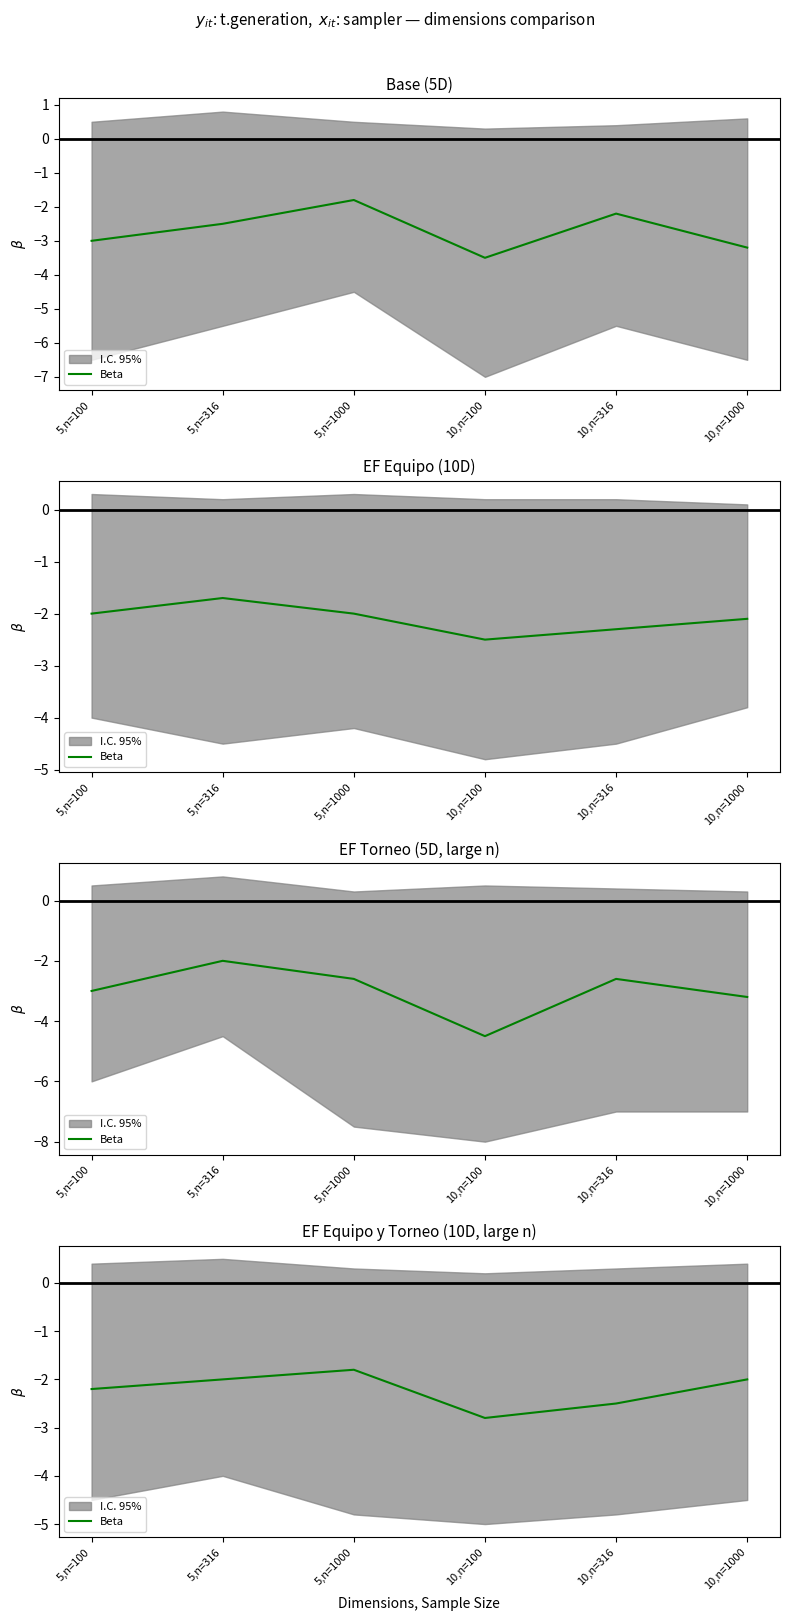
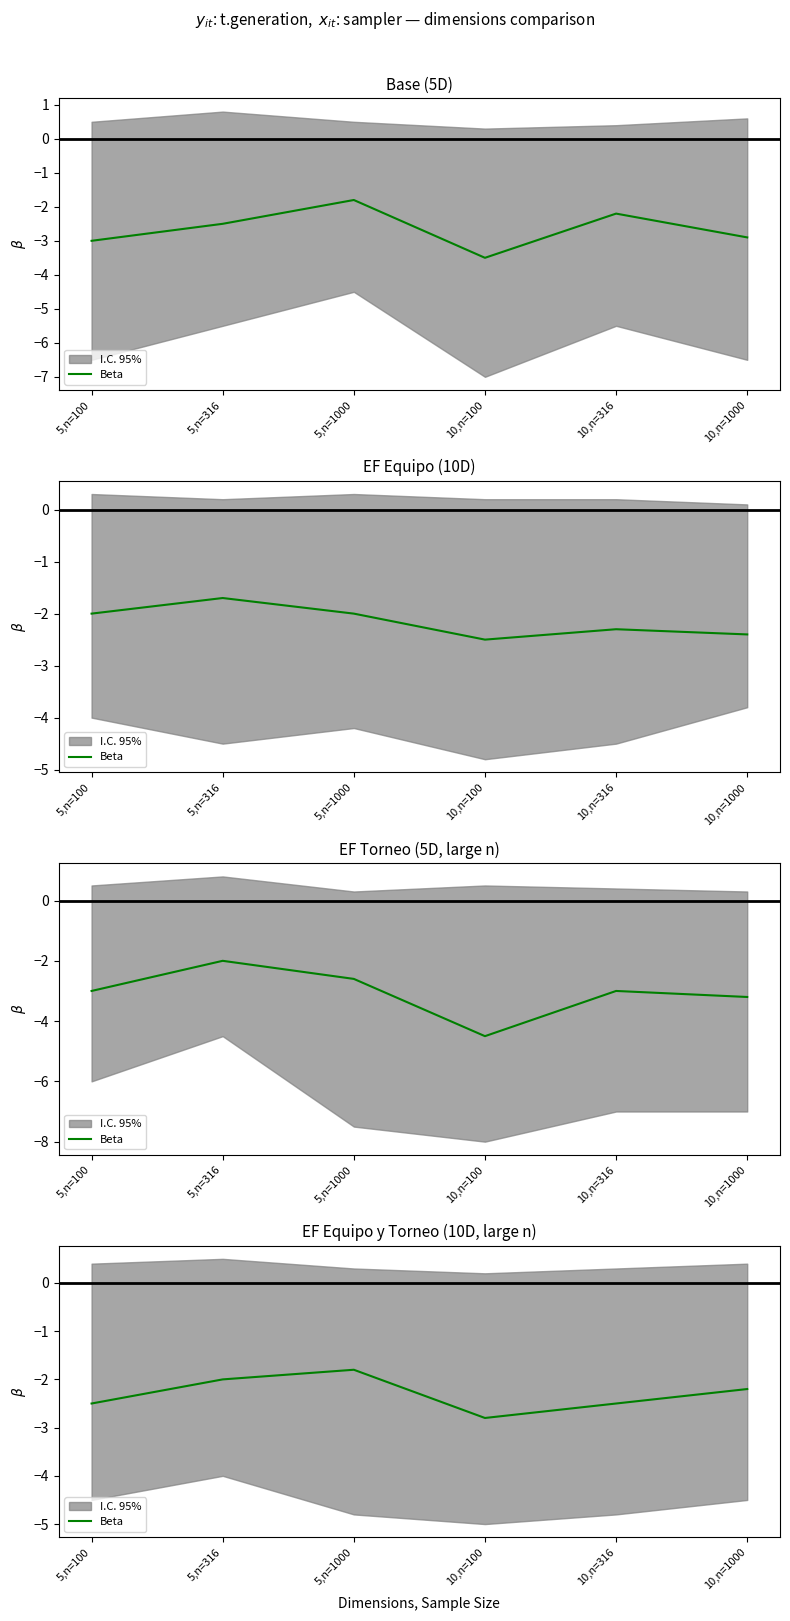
Base (5D), Beta, 10,n=1000: -3.2 -> -2.9
EF Equipo (10D), Beta, 10,n=1000: -2.1 -> -2.4
EF Torneo (5D, large n), Beta, 10,n=316: -2.6 -> -3.0
EF Equipo y Torneo (10D, large n), Beta, 5,n=100: -2.2 -> -2.5
EF Equipo y Torneo (10D, large n), Beta, 10,n=1000: -2.0 -> -2.2
